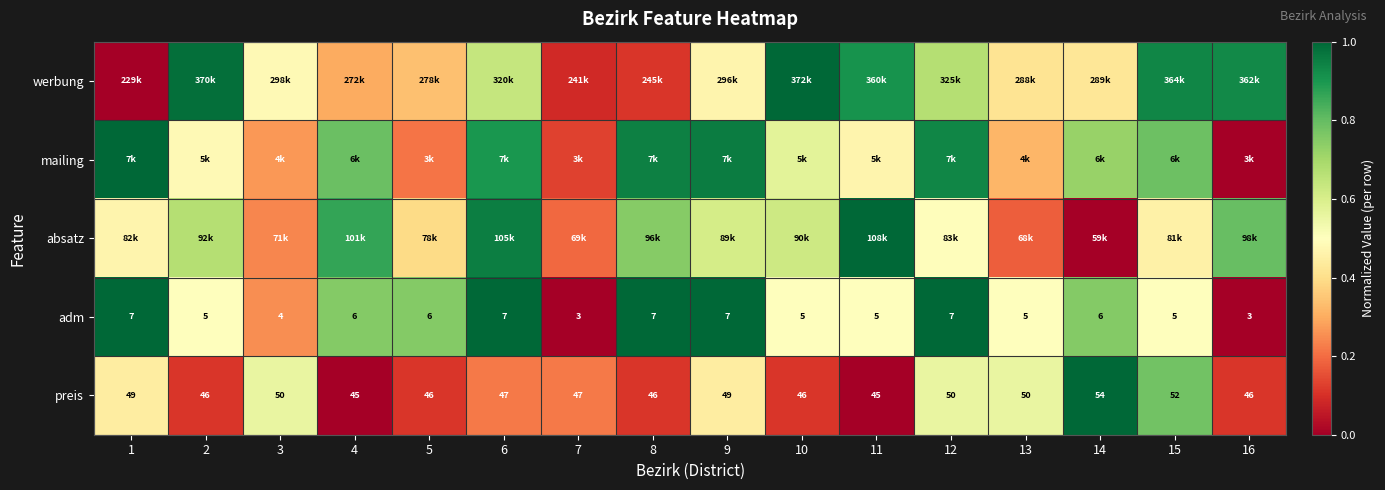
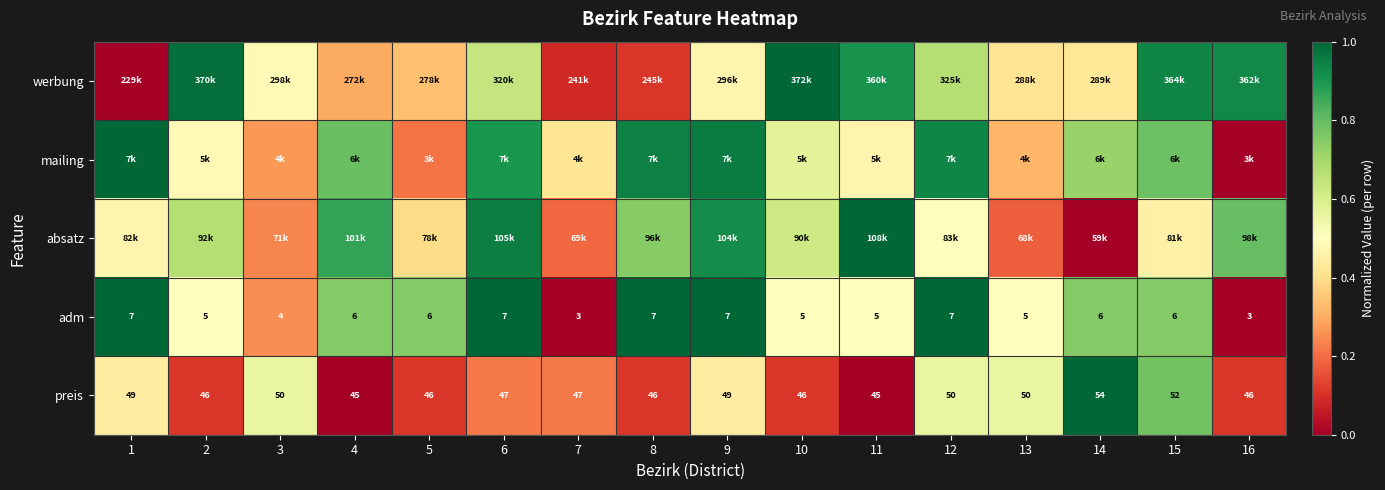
mailing, 7: 3k -> 4k
absatz, 9: 89k -> 104k
adm, 15: 5 -> 6
